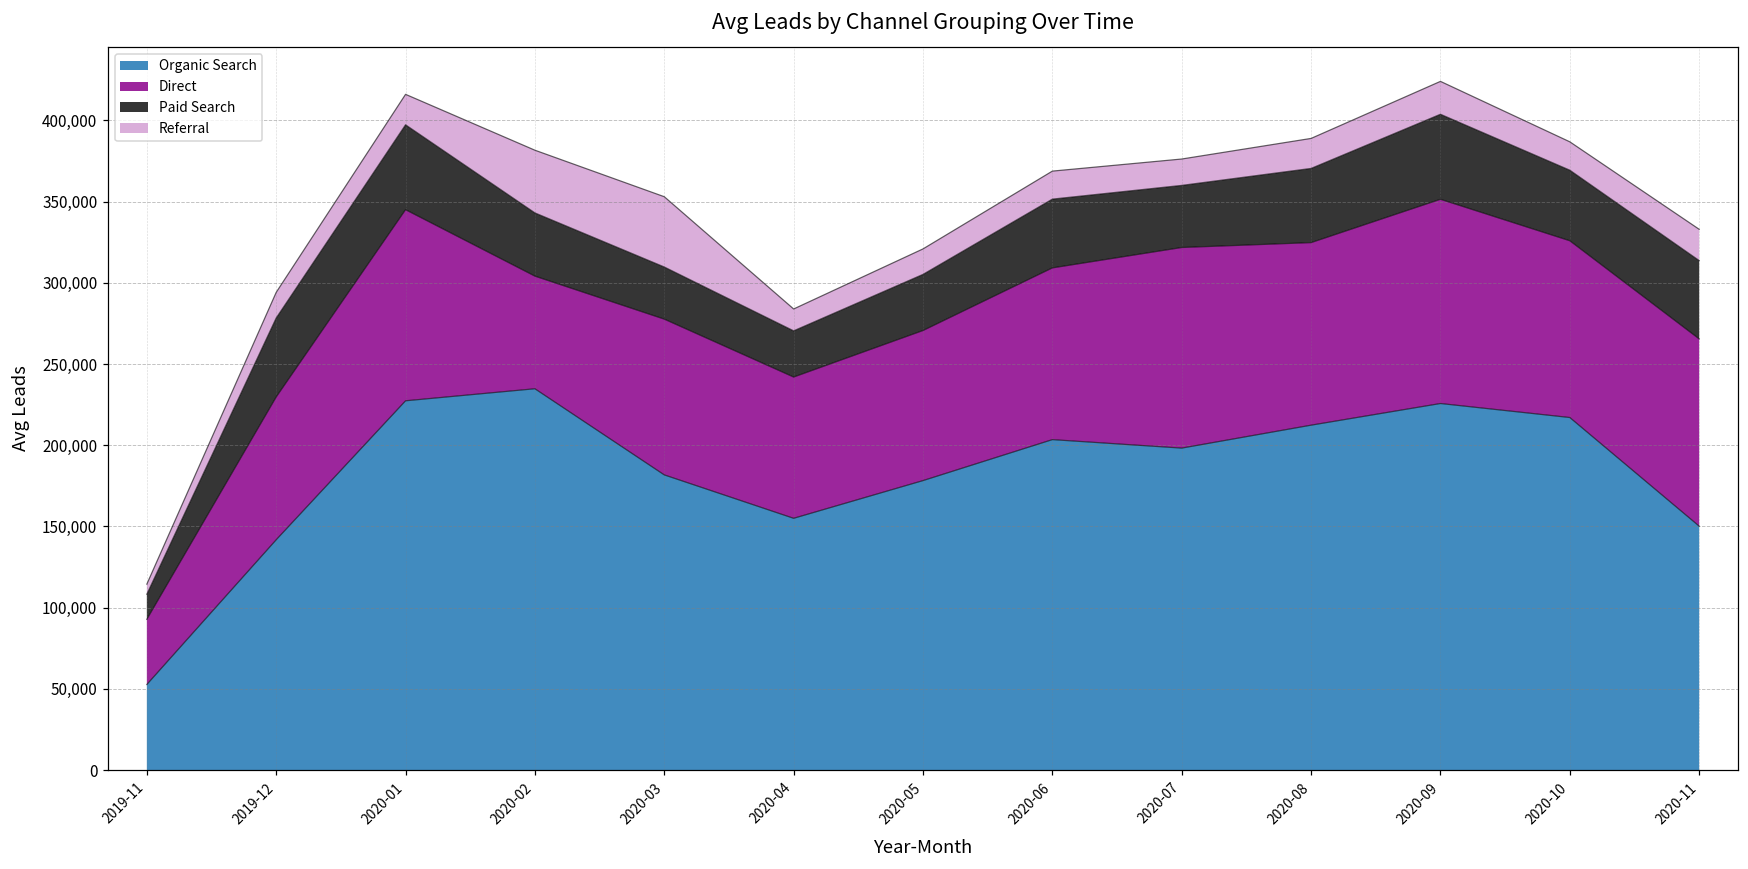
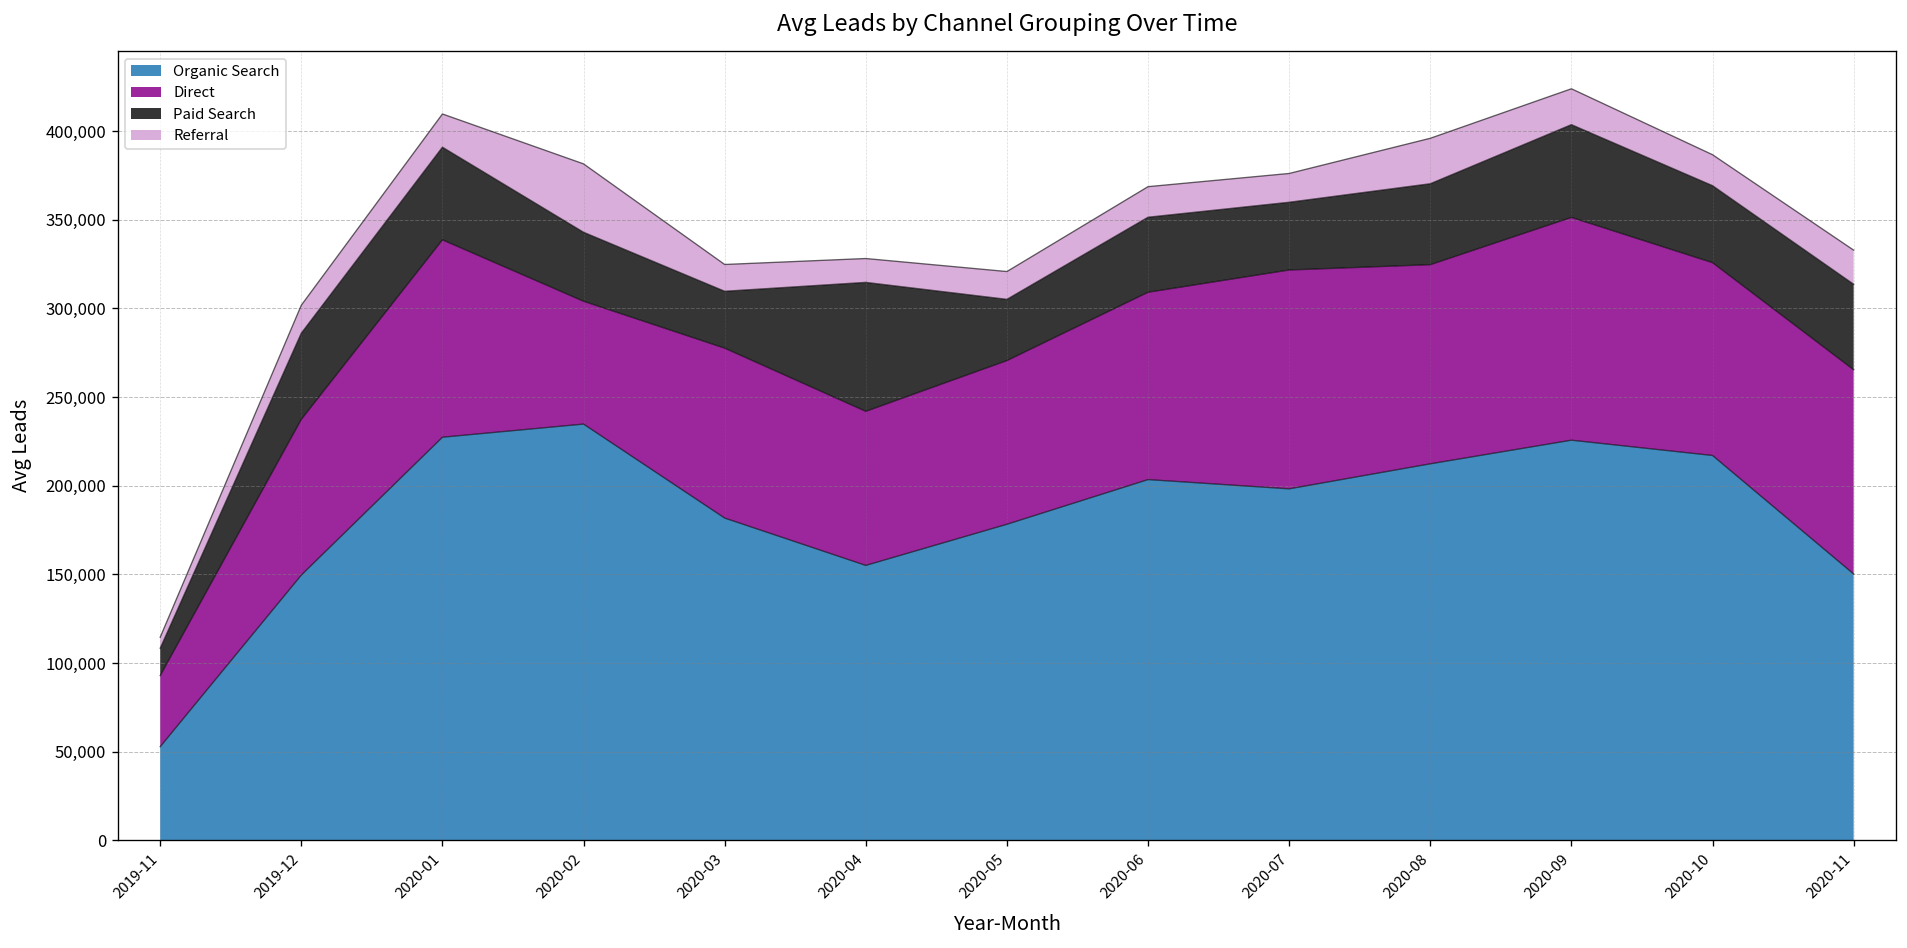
Organic Search, 2019-12: 142,000 -> 150,000
Direct, 2020-01: 118,000 -> 111,000
Referral, 2020-03: 43,000 -> 15,000
Paid Search, 2020-04: 28,000 -> 73,000
Referral, 2020-08: 18,000 -> 26,000
